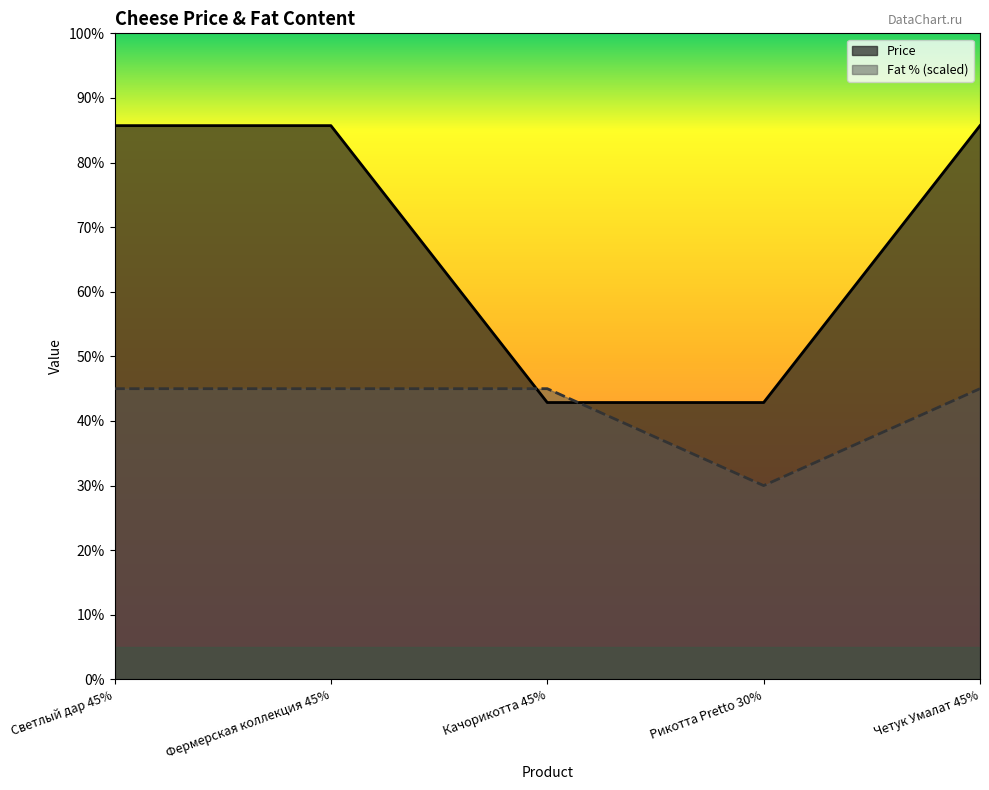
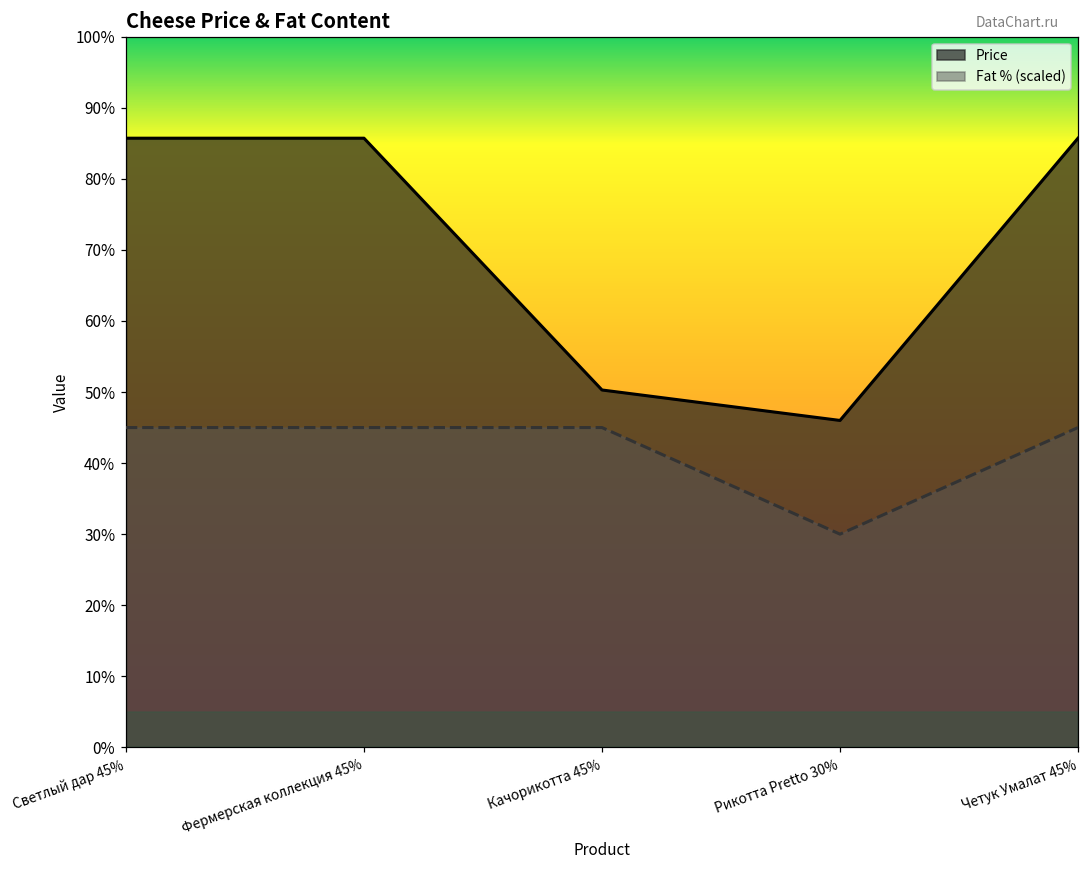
Price, Качорикотта 45%: 43% -> 50%
Price, Рикотта Pretto 30%: 43% -> 46%
